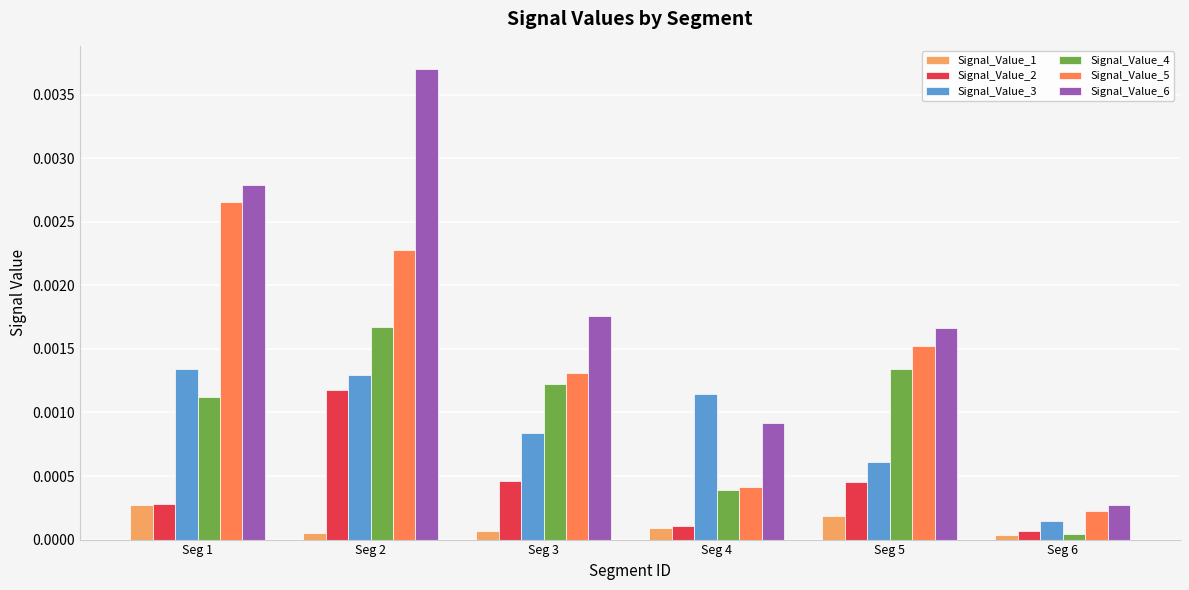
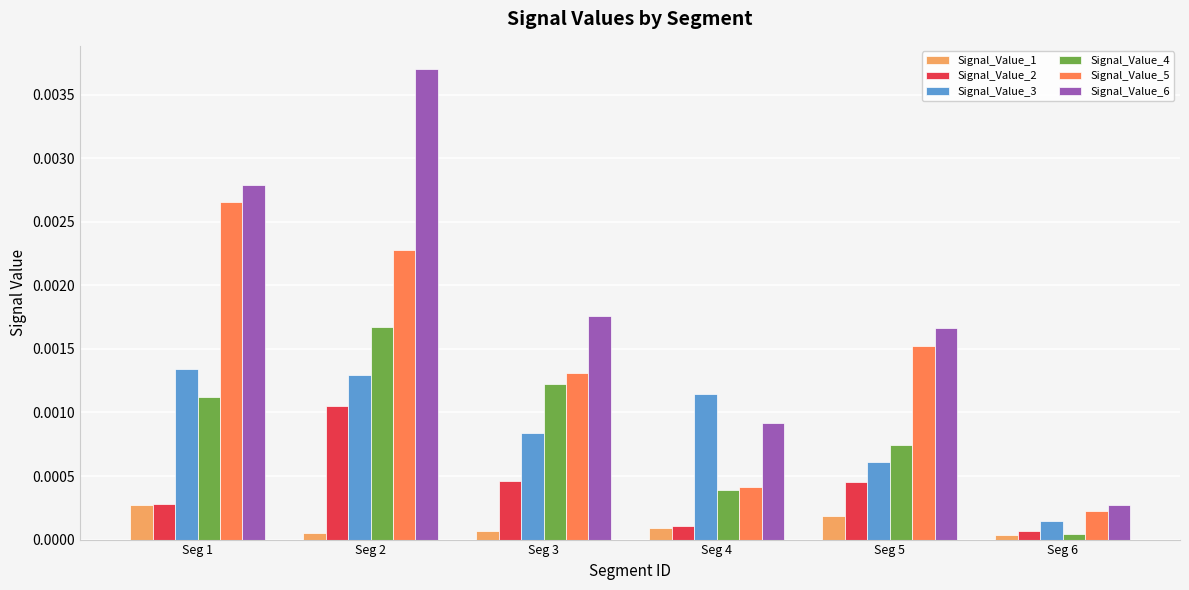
Signal_Value_2, Seg 2: 0.00118 -> 0.00105
Signal_Value_4, Seg 5: 0.00135 -> 0.00075
